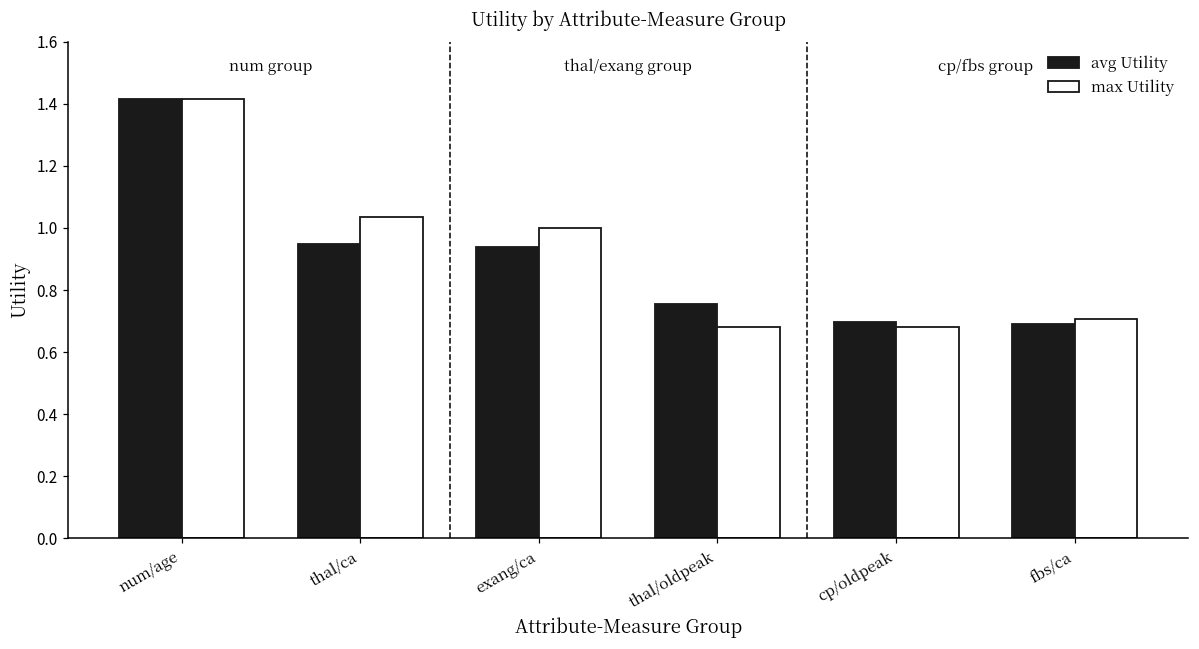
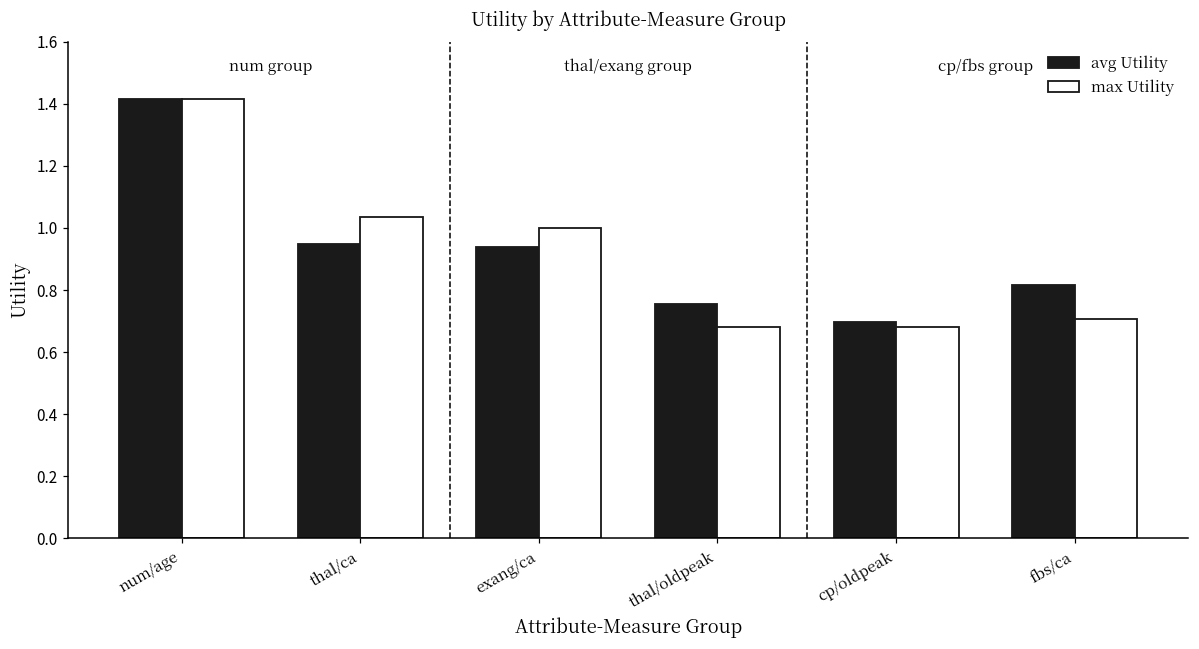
avg Utility, fbs/ca: 0.69 -> 0.81
